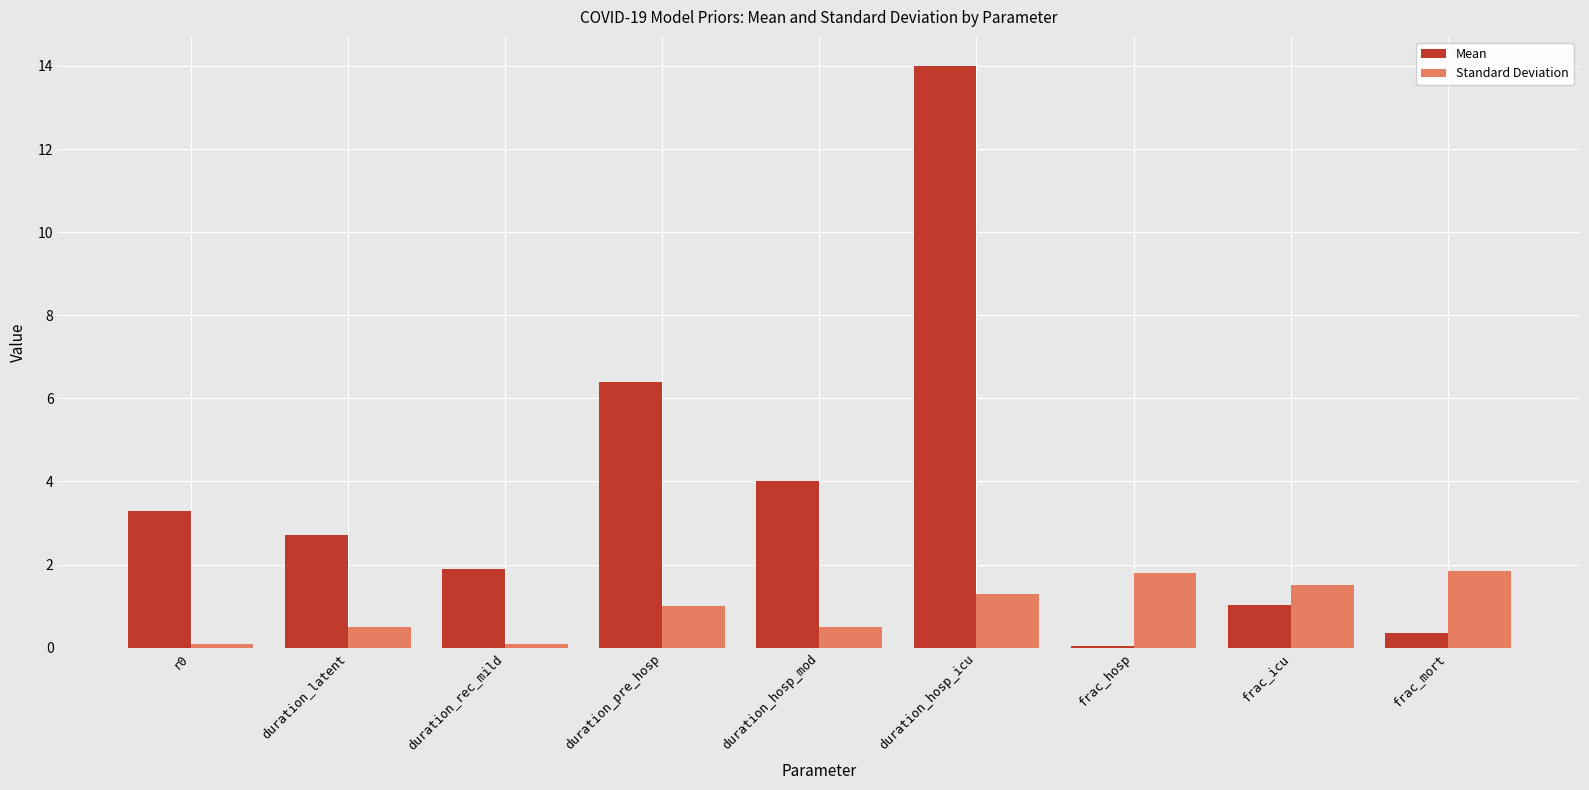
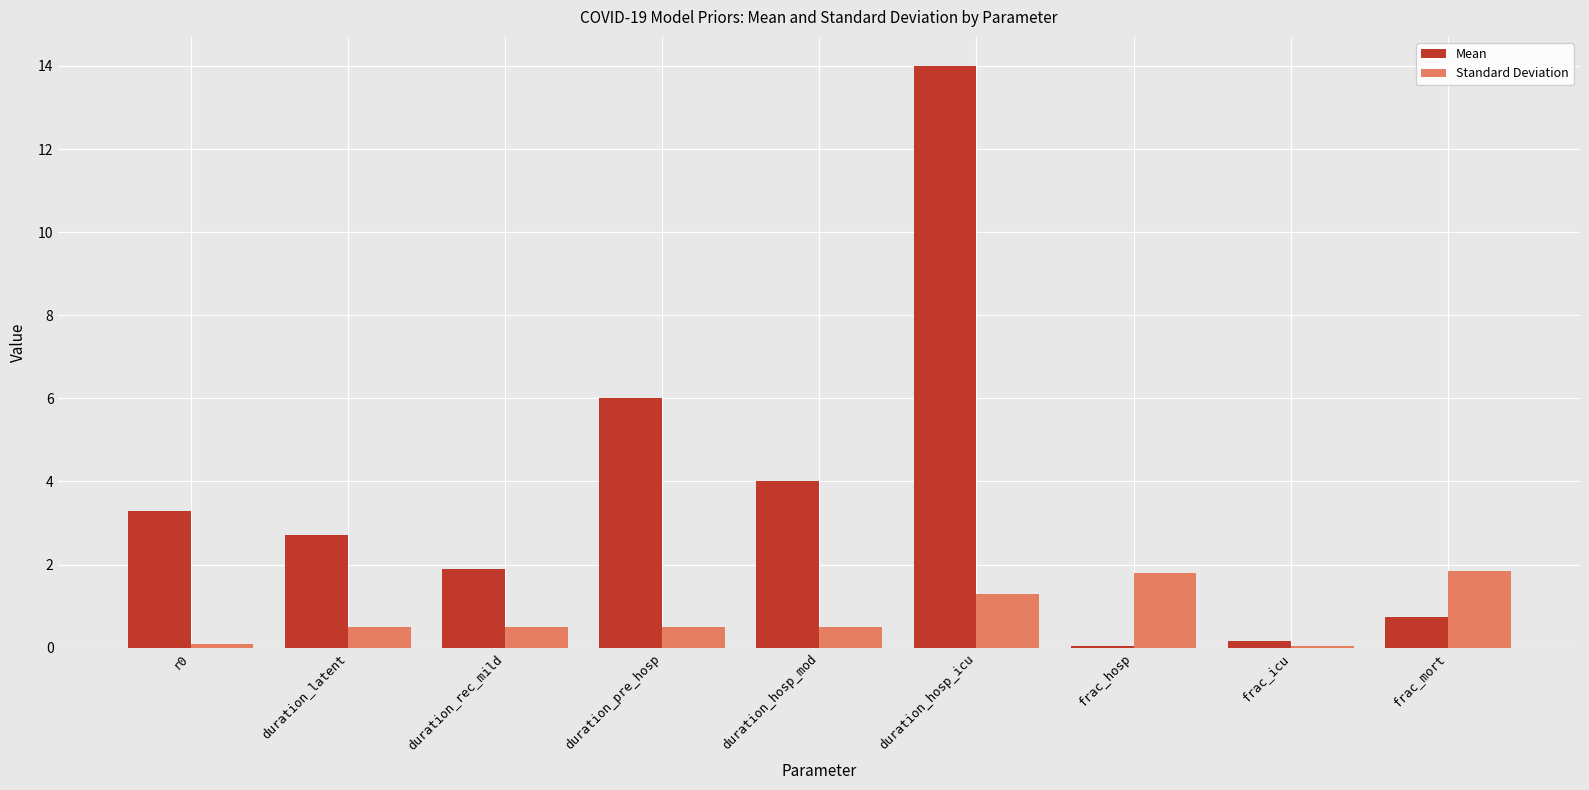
Standard Deviation, duration_rec_mild: 0.1 -> 0.5
Mean, duration_pre_hosp: 6.4 -> 6.0
Standard Deviation, duration_pre_hosp: 1.0 -> 0.5
Mean, frac_icu: 1.0 -> 0.2
Standard Deviation, frac_icu: 1.5 -> 0.0
Mean, frac_mort: 0.4 -> 0.8
